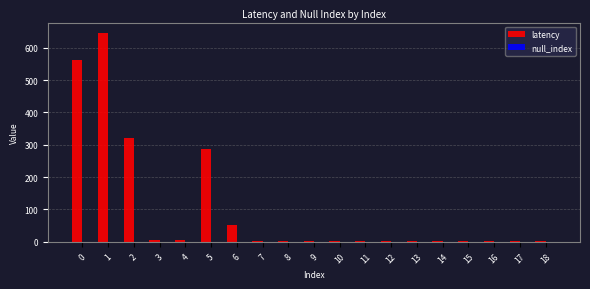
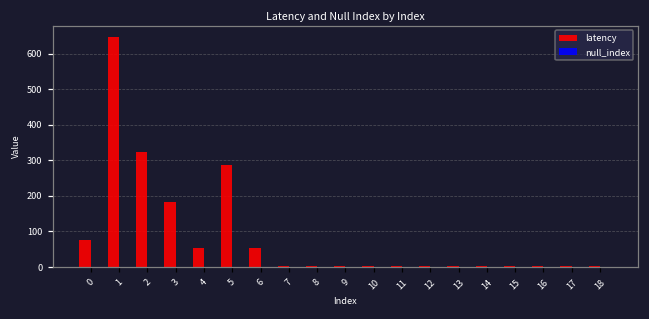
latency, 0: 560 -> 80
latency, 3: 10 -> 180
latency, 4: 10 -> 50
